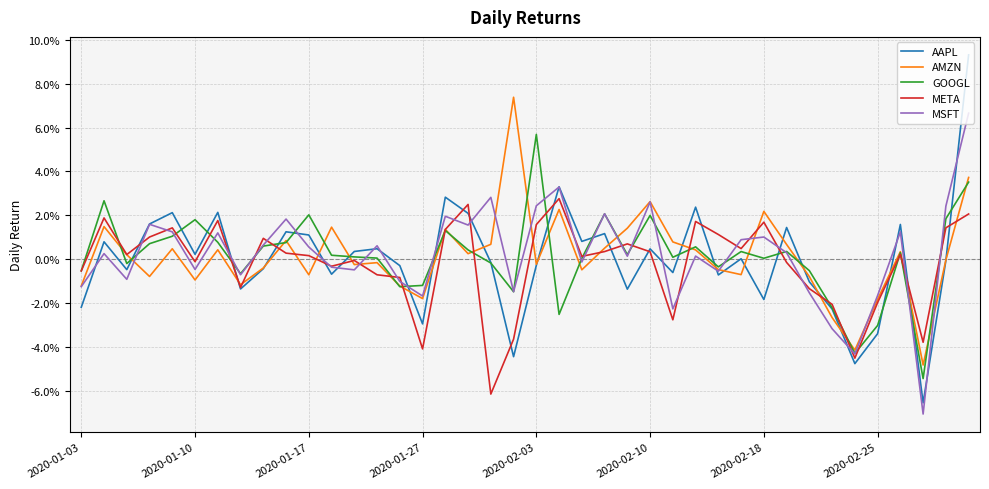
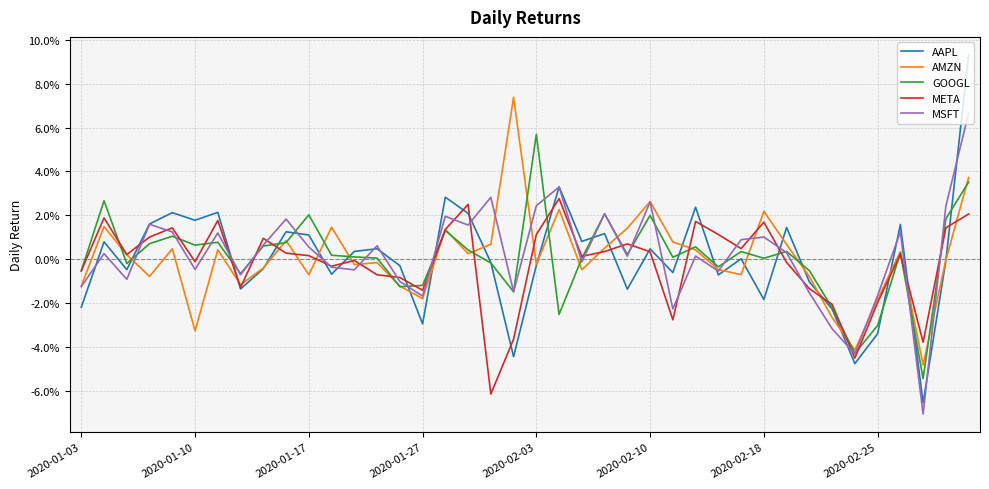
AAPL, 2020-01-10: 0.2% -> 1.8%
AMZN, 2020-01-10: -0.9% -> -3.3%
GOOGL, 2020-01-10: 1.8% -> 0.6%
META, 2020-01-27: -4.1% -> -1.4%
META, 2020-02-03: 1.6% -> 1.1%
